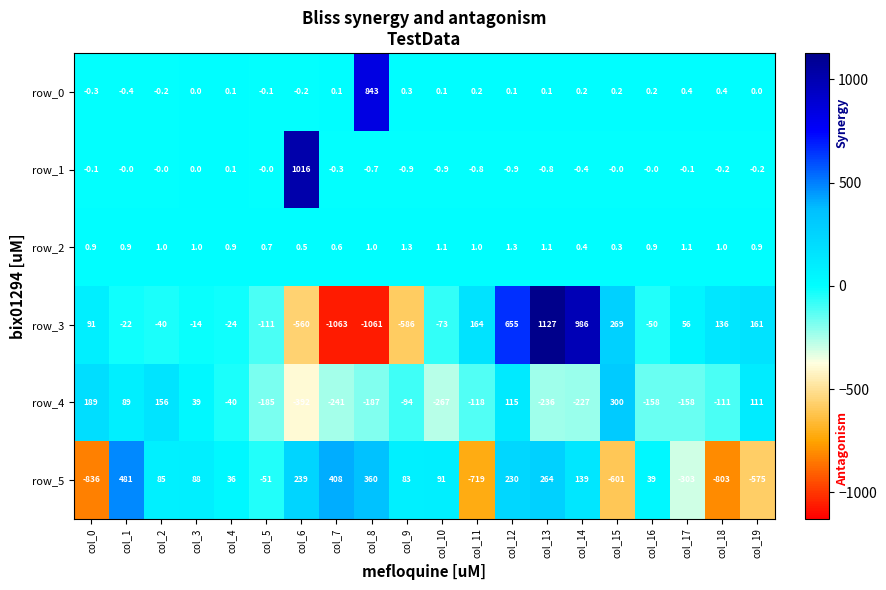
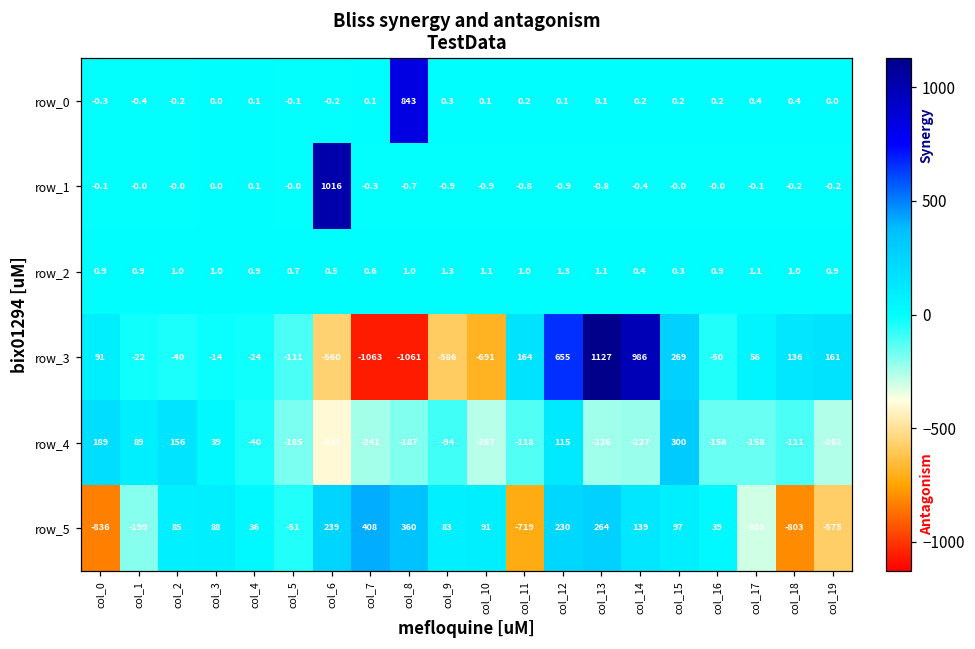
row_3, col_10: -73 -> -691
row_4, col_19: 111 -> -262
row_5, col_1: 481 -> -199
row_5, col_15: -601 -> 97
